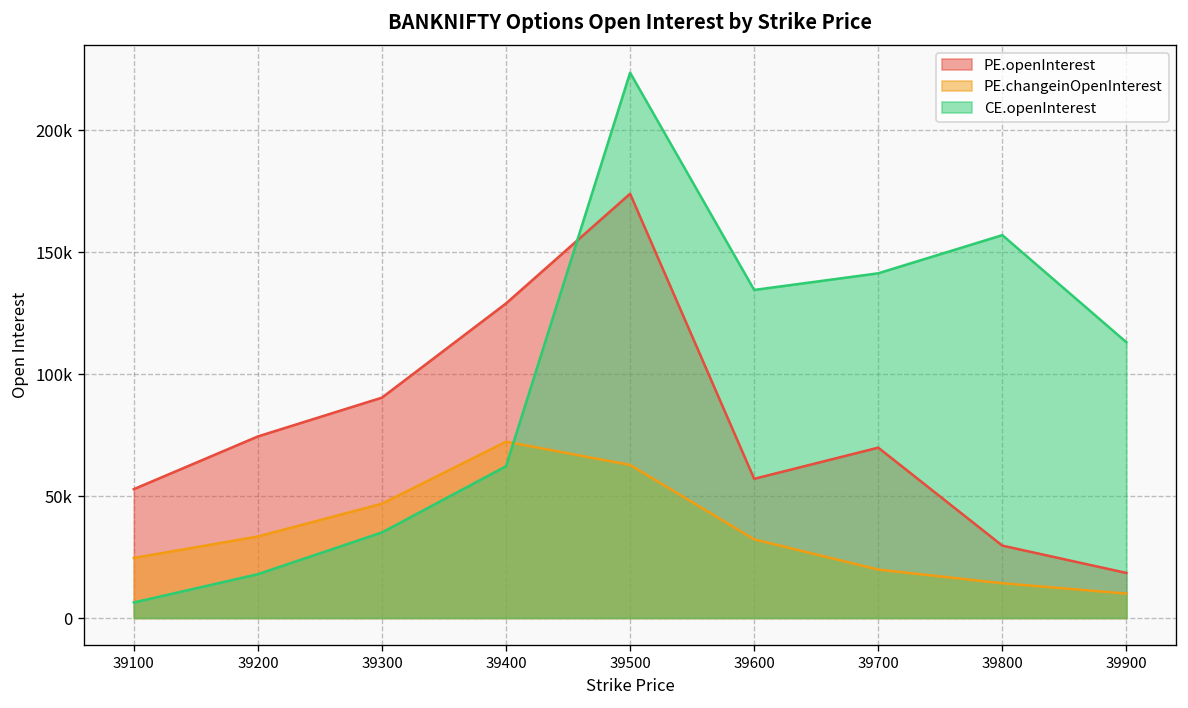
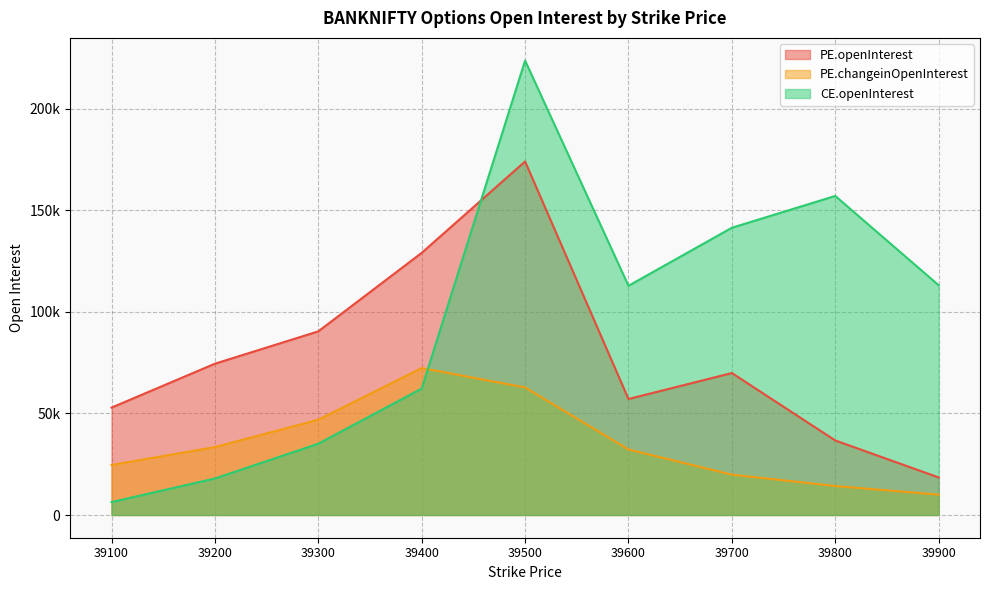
CE.openInterest, 39600: 135000 -> 113000
PE.openInterest, 39800: 30000 -> 37000
